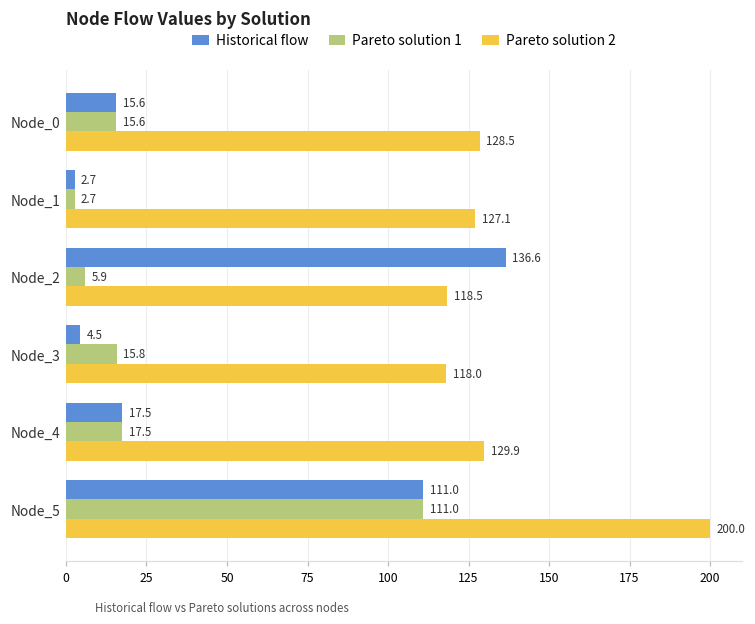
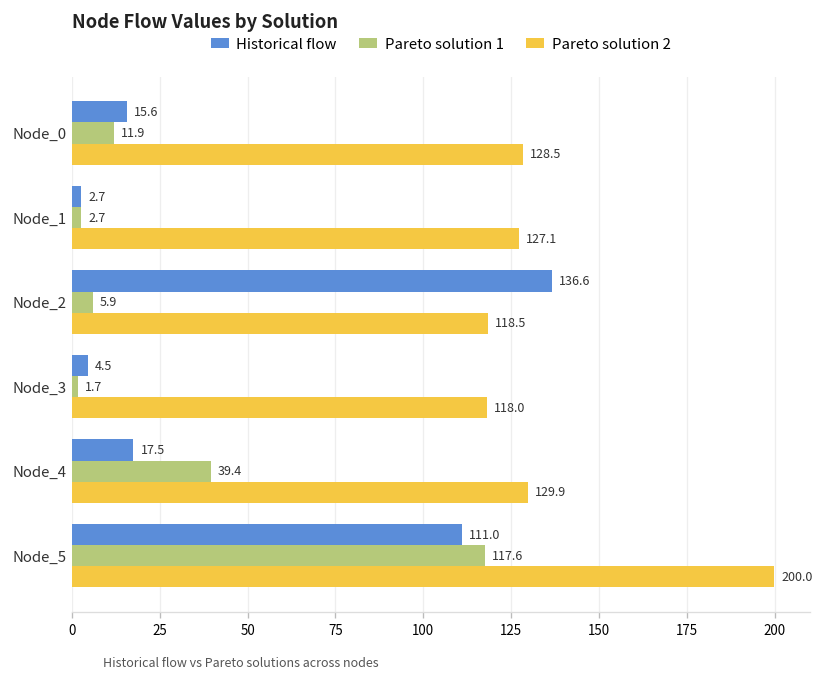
Pareto solution 1, Node_0: 15.6 -> 11.9
Pareto solution 1, Node_3: 15.8 -> 1.7
Pareto solution 1, Node_4: 17.5 -> 39.4
Pareto solution 1, Node_5: 111.0 -> 117.6
